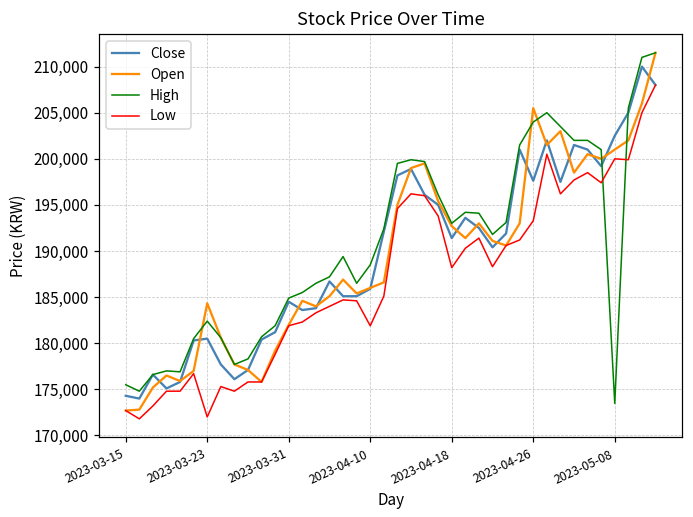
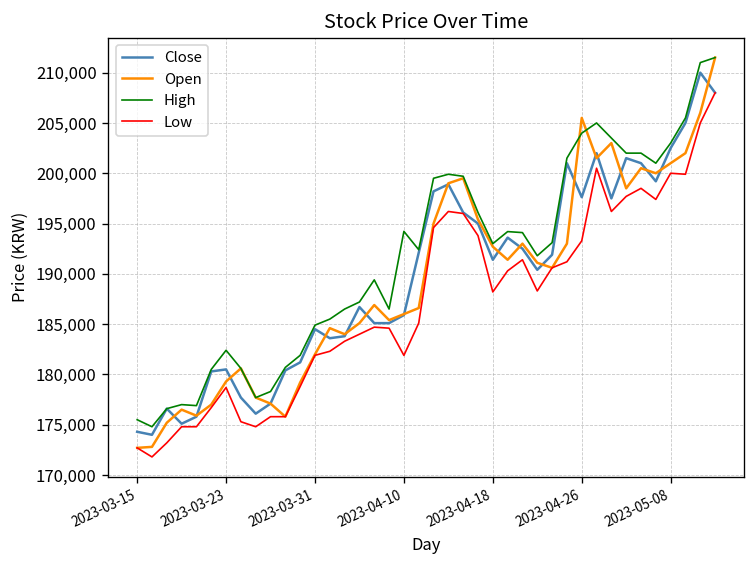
Open, 2023-03-23: 184,000 -> 179,000
Low, 2023-03-23: 172,000 -> 179,000
High, 2023-04-10: 189,000 -> 194,000
High, 2023-05-08: 173,000 -> 203,000
